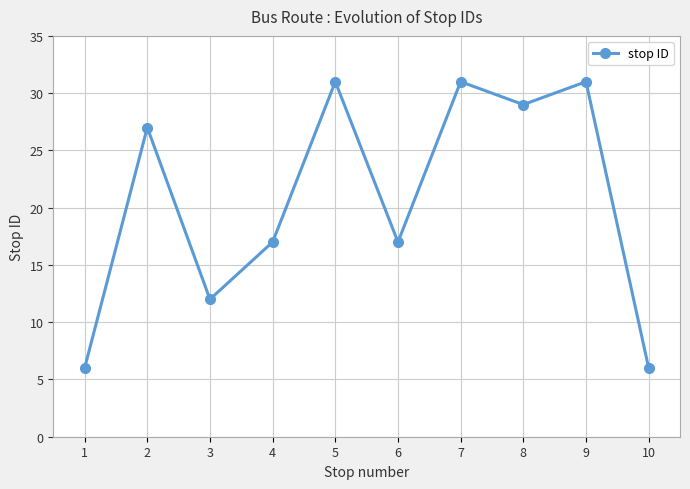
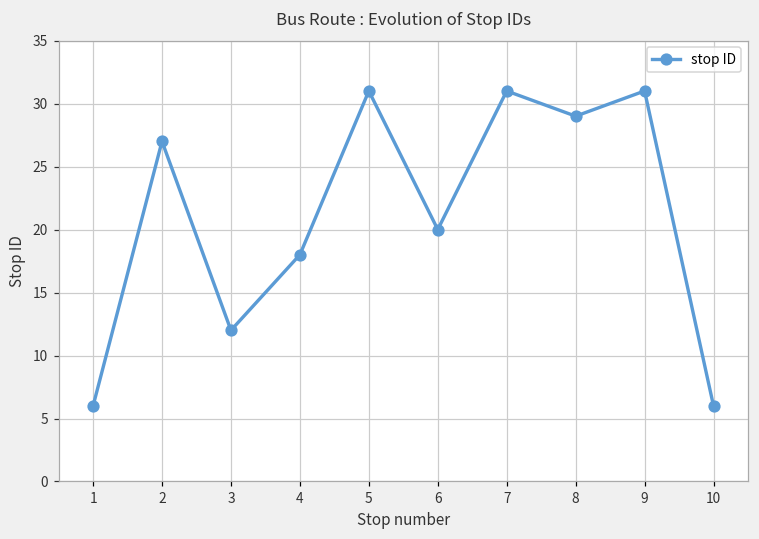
4: 17 -> 18
6: 17 -> 20
